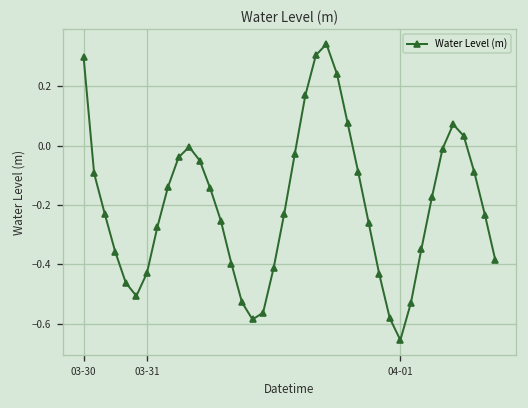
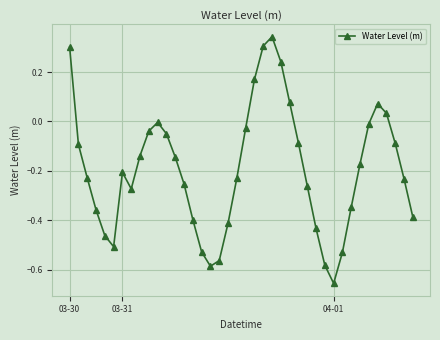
03-31: -0.43 -> -0.21
